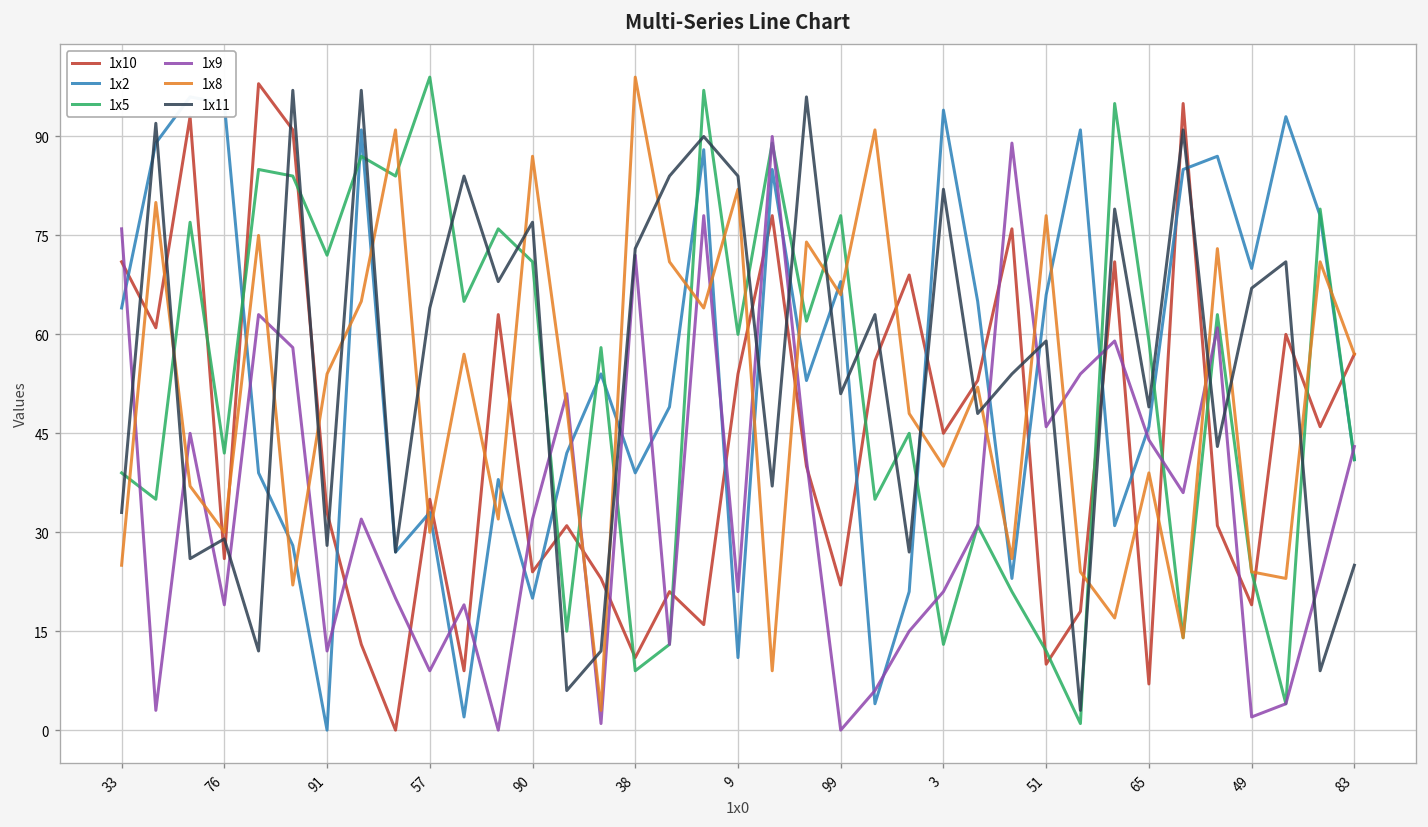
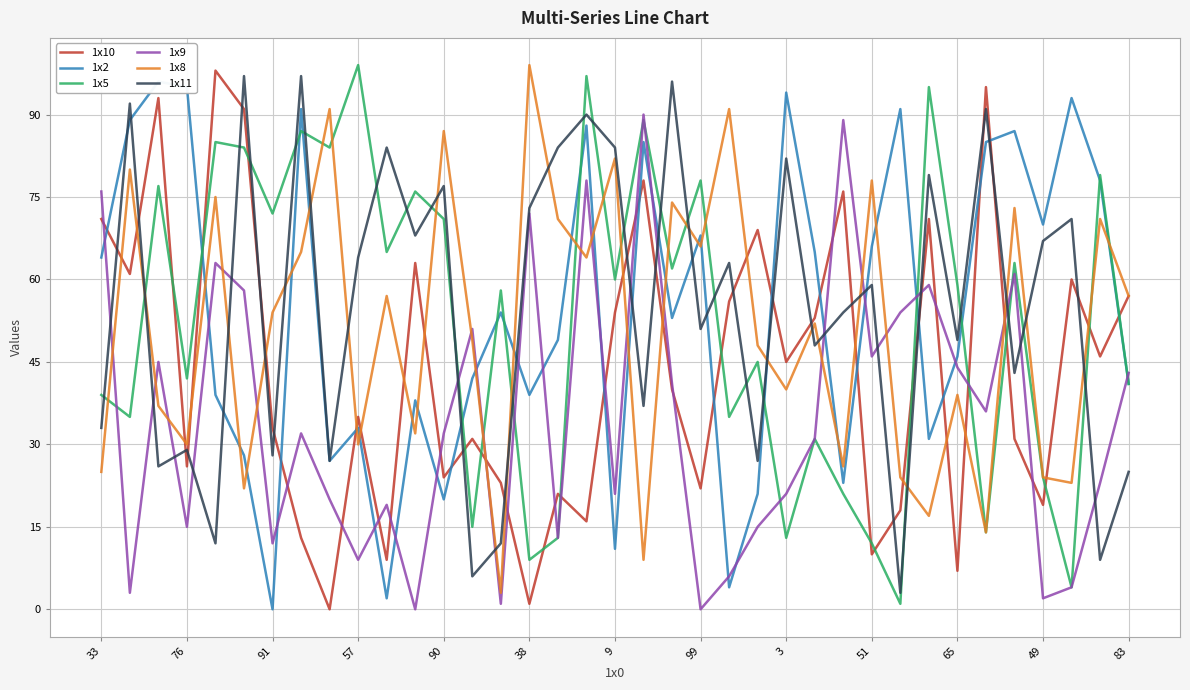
1x9, 76: 19 -> 15
1x10, 38: 11 -> 1
